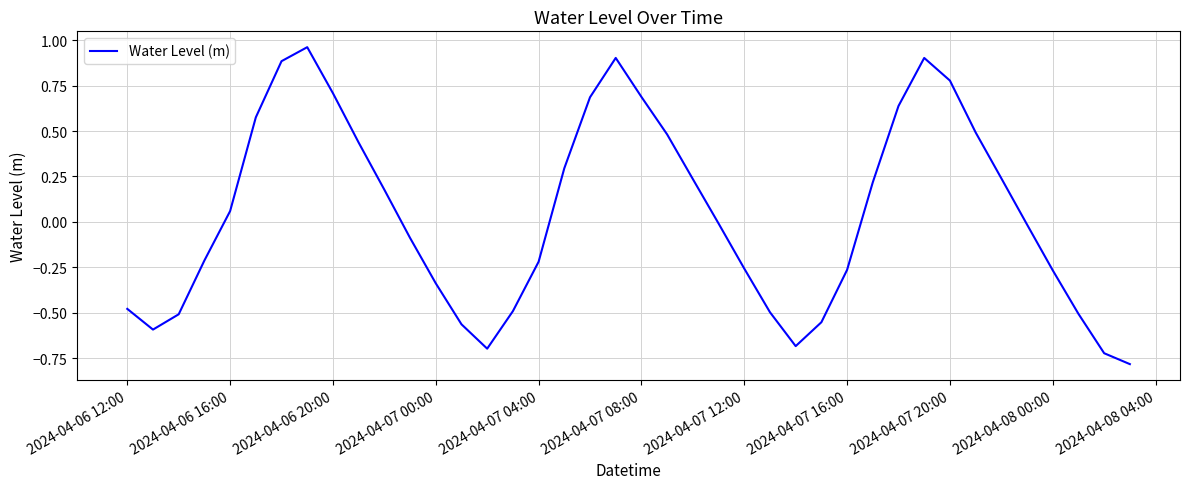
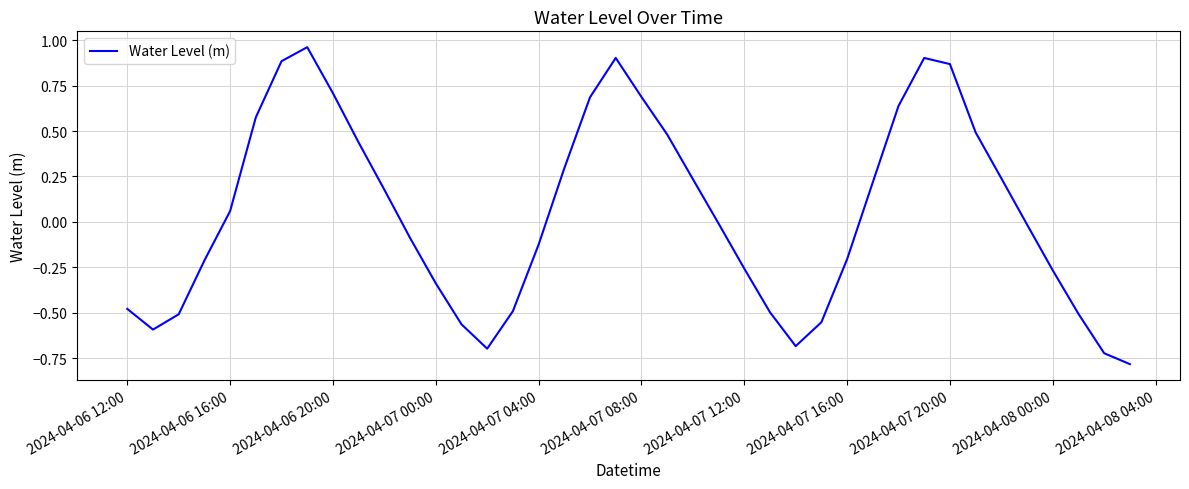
2024-04-07 04:00: -0.22 -> -0.13
2024-04-07 16:00: -0.26 -> -0.21
2024-04-07 20:00: 0.78 -> 0.87
